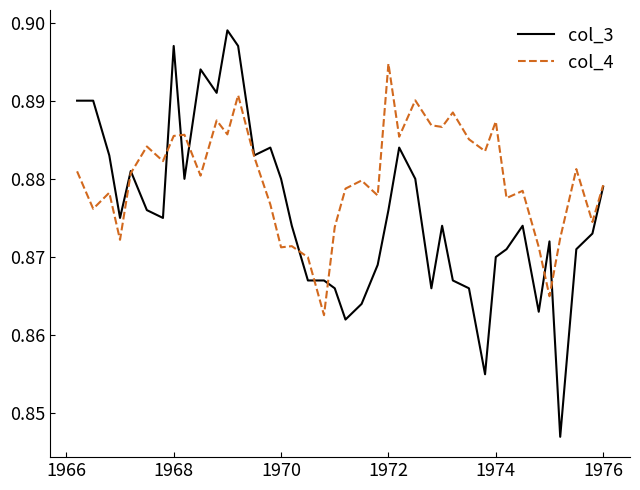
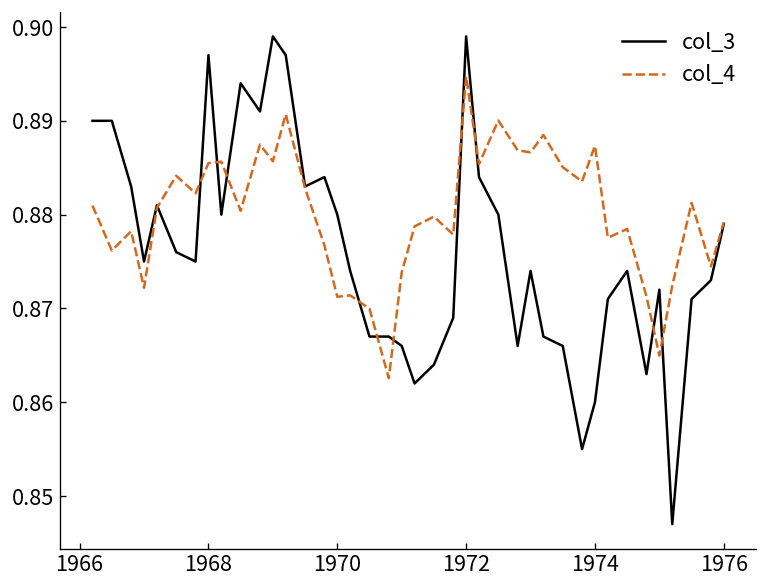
col_3, 1972: 0.876 -> 0.899
col_3, 1974: 0.87 -> 0.86
